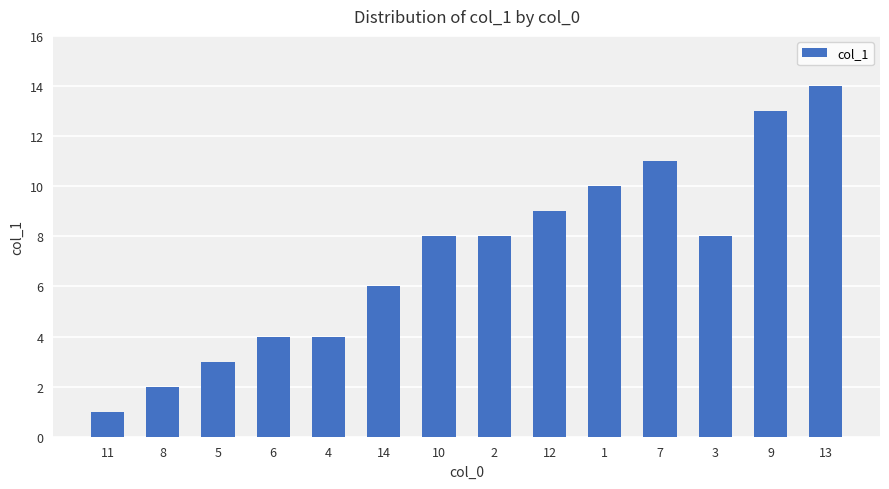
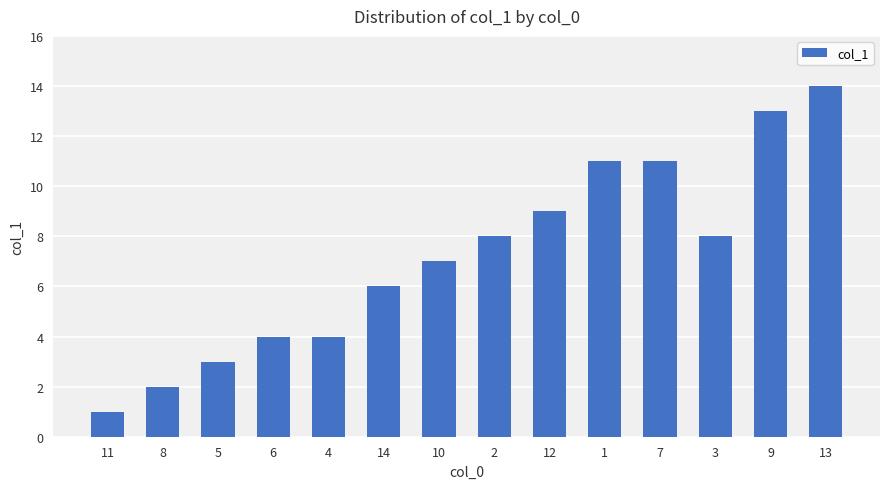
10: 8 -> 7
1: 10 -> 11
